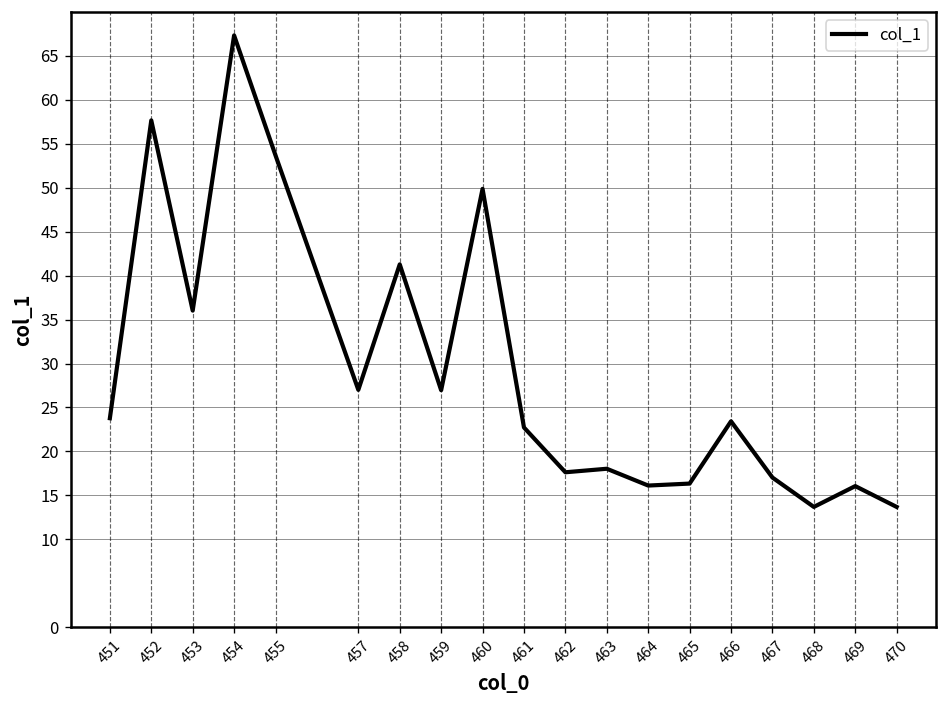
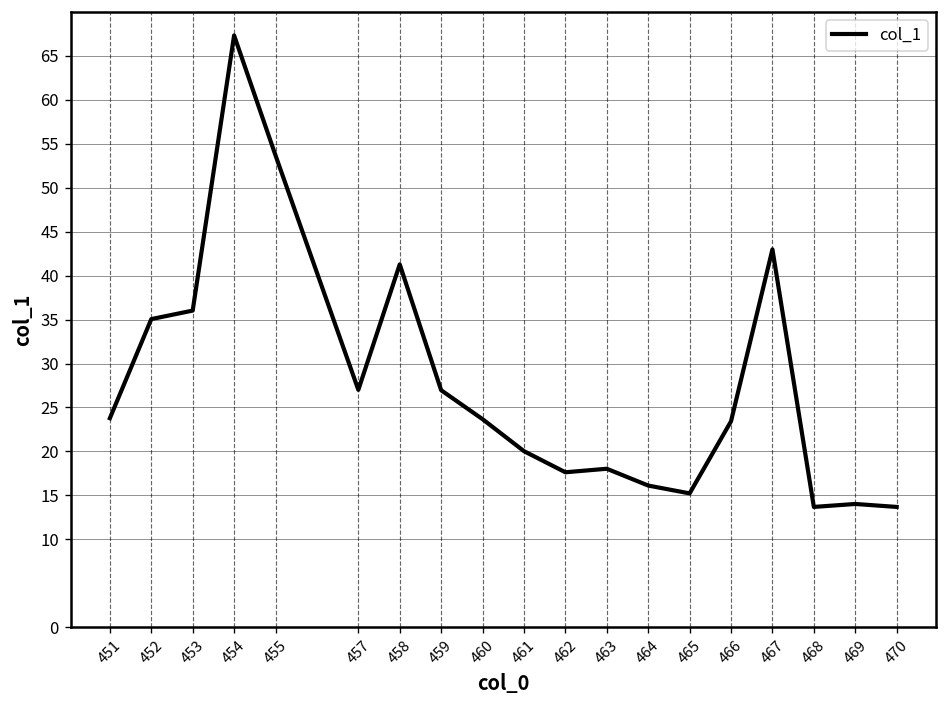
452: 58 -> 35
460: 50 -> 24
461: 23 -> 20
465: 16 -> 15
467: 17 -> 43
469: 16 -> 14
